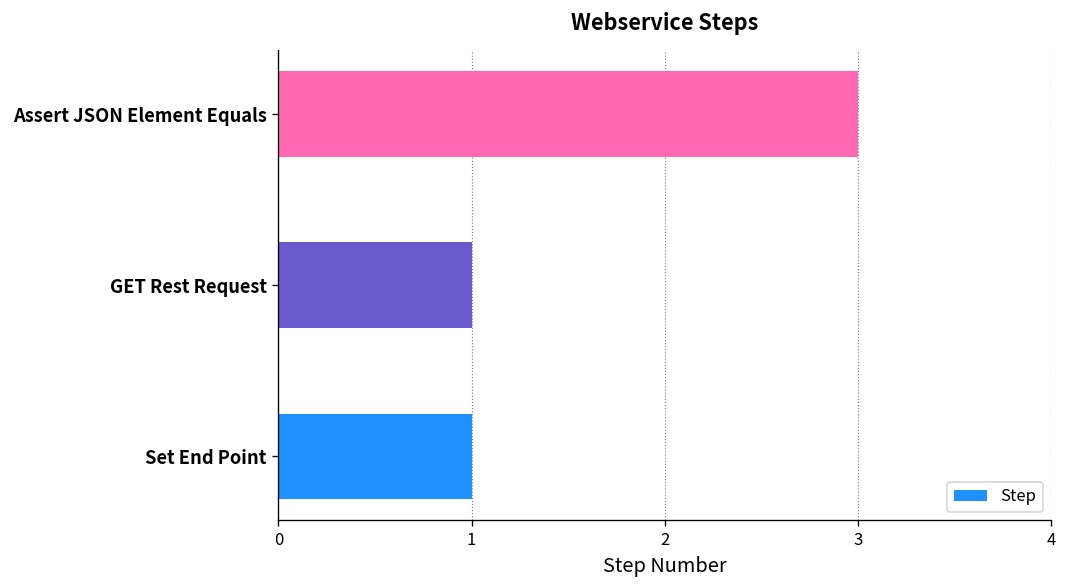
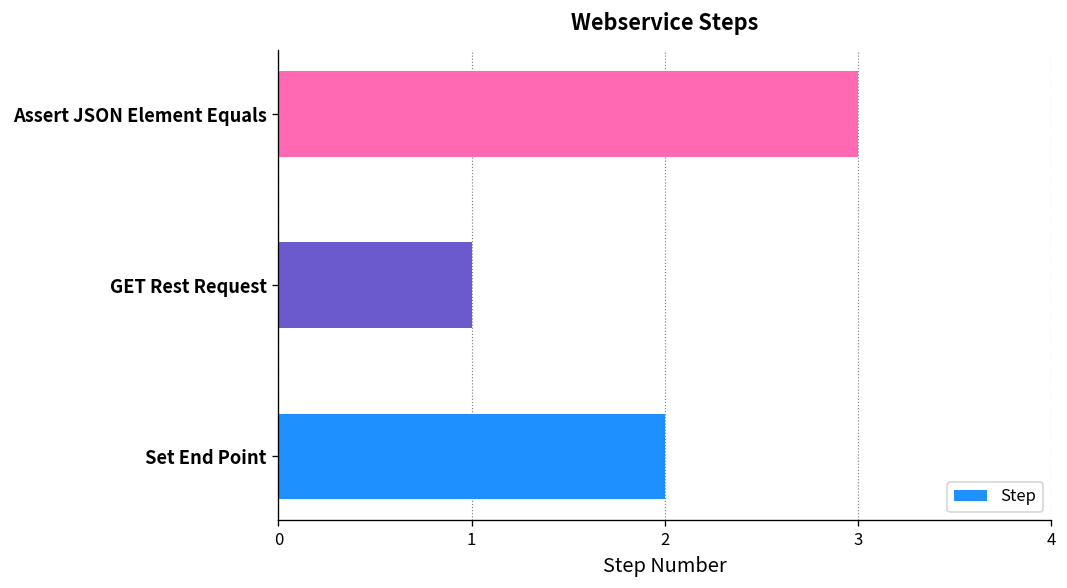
Set End Point: 1 -> 2
